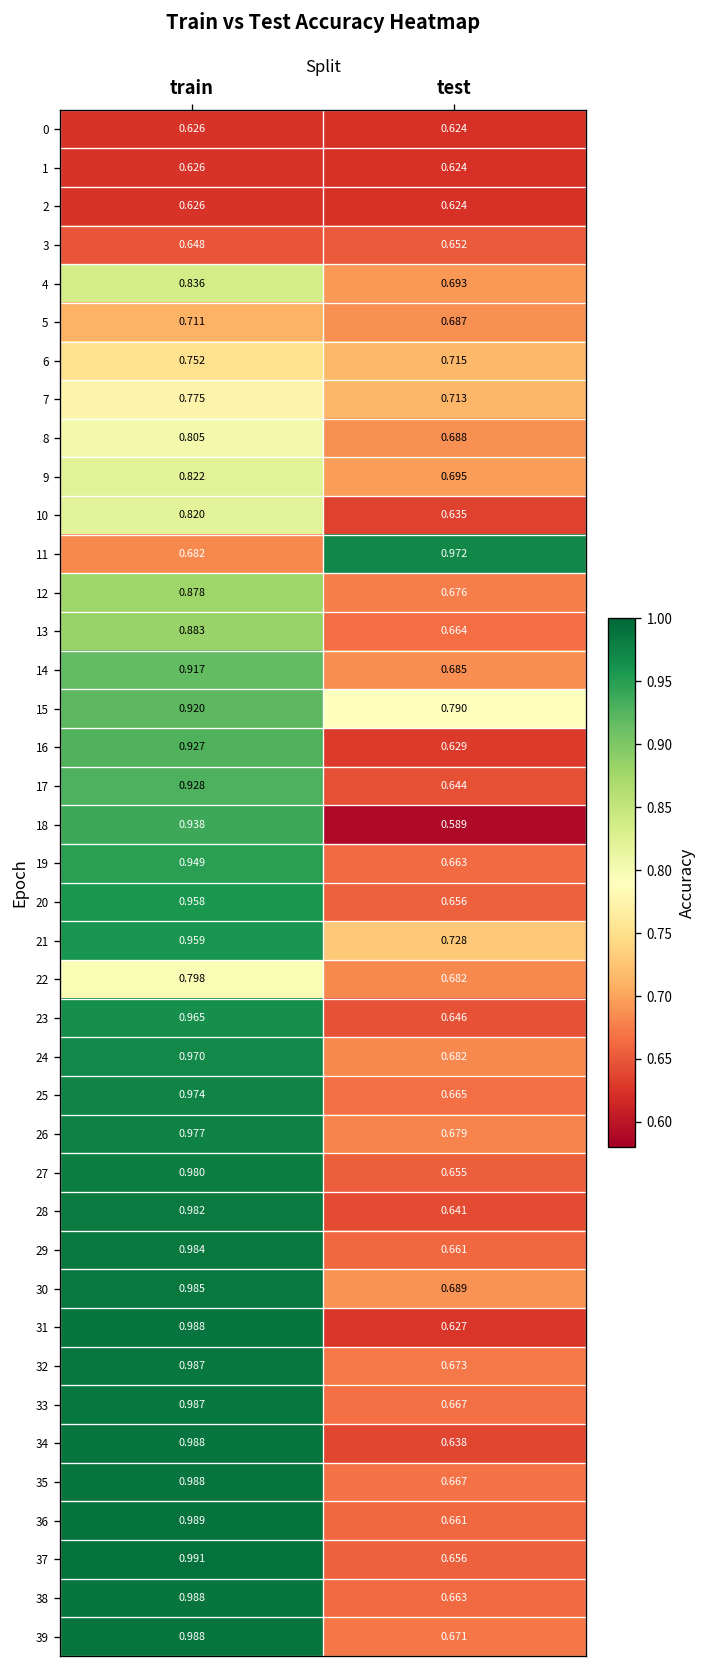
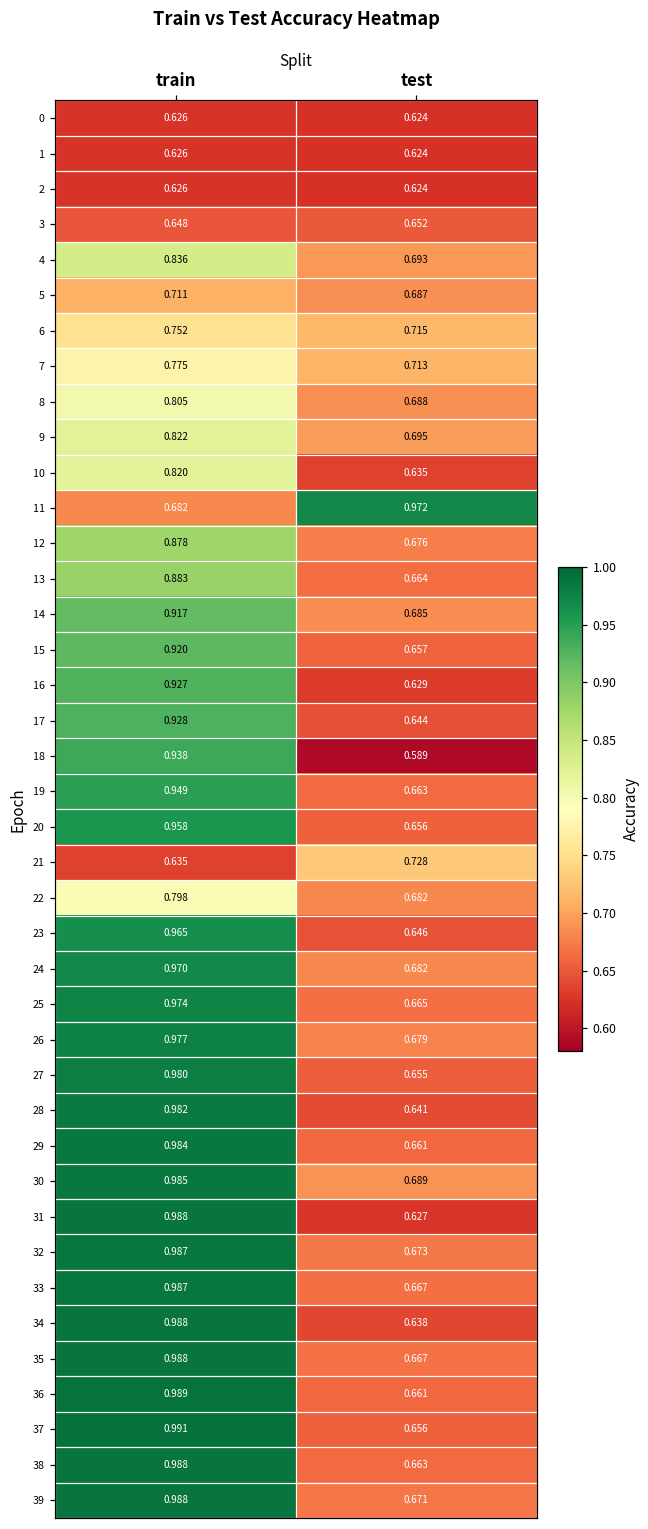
15, test: 0.790 -> 0.657
21, train: 0.959 -> 0.635
